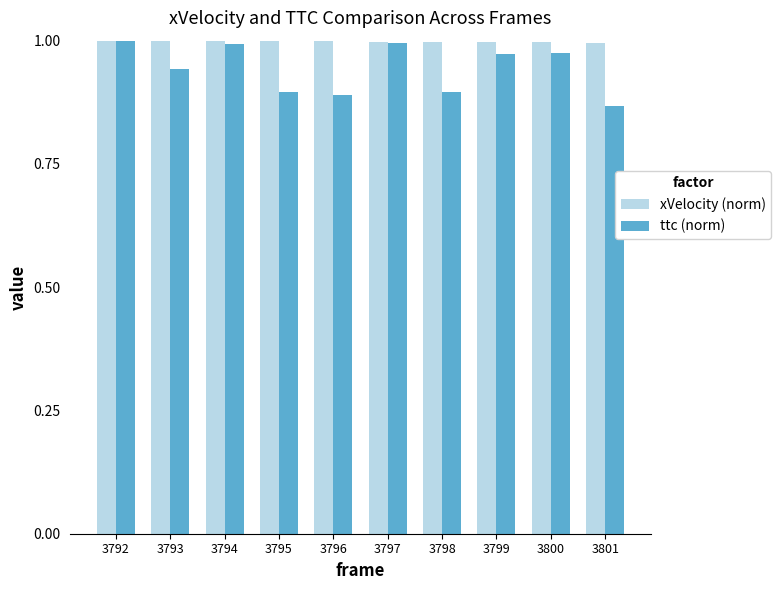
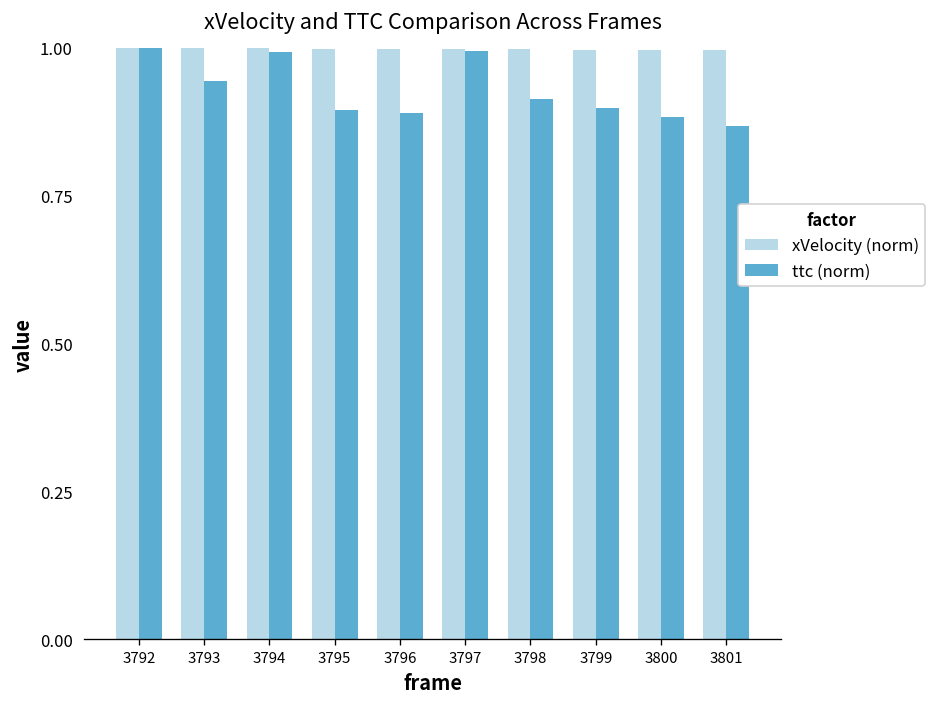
ttc (norm), 3798: 0.90 -> 0.91
ttc (norm), 3799: 0.97 -> 0.90
ttc (norm), 3800: 0.97 -> 0.88
